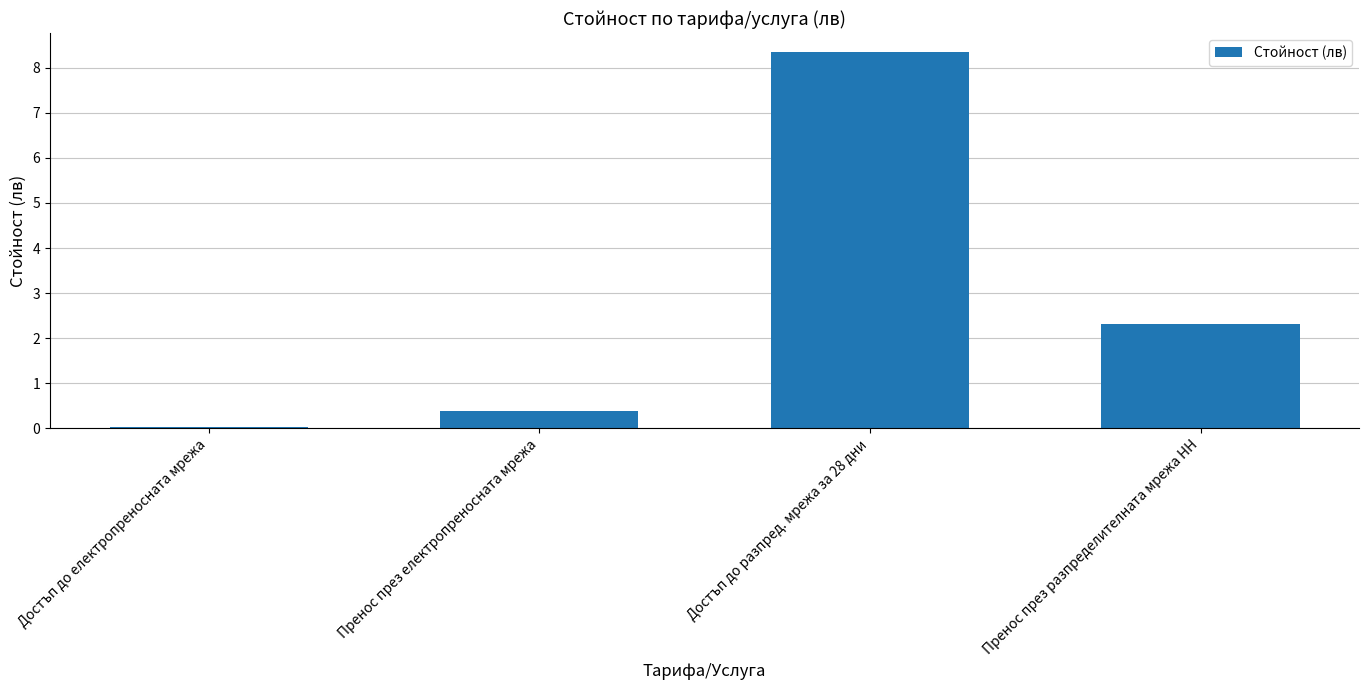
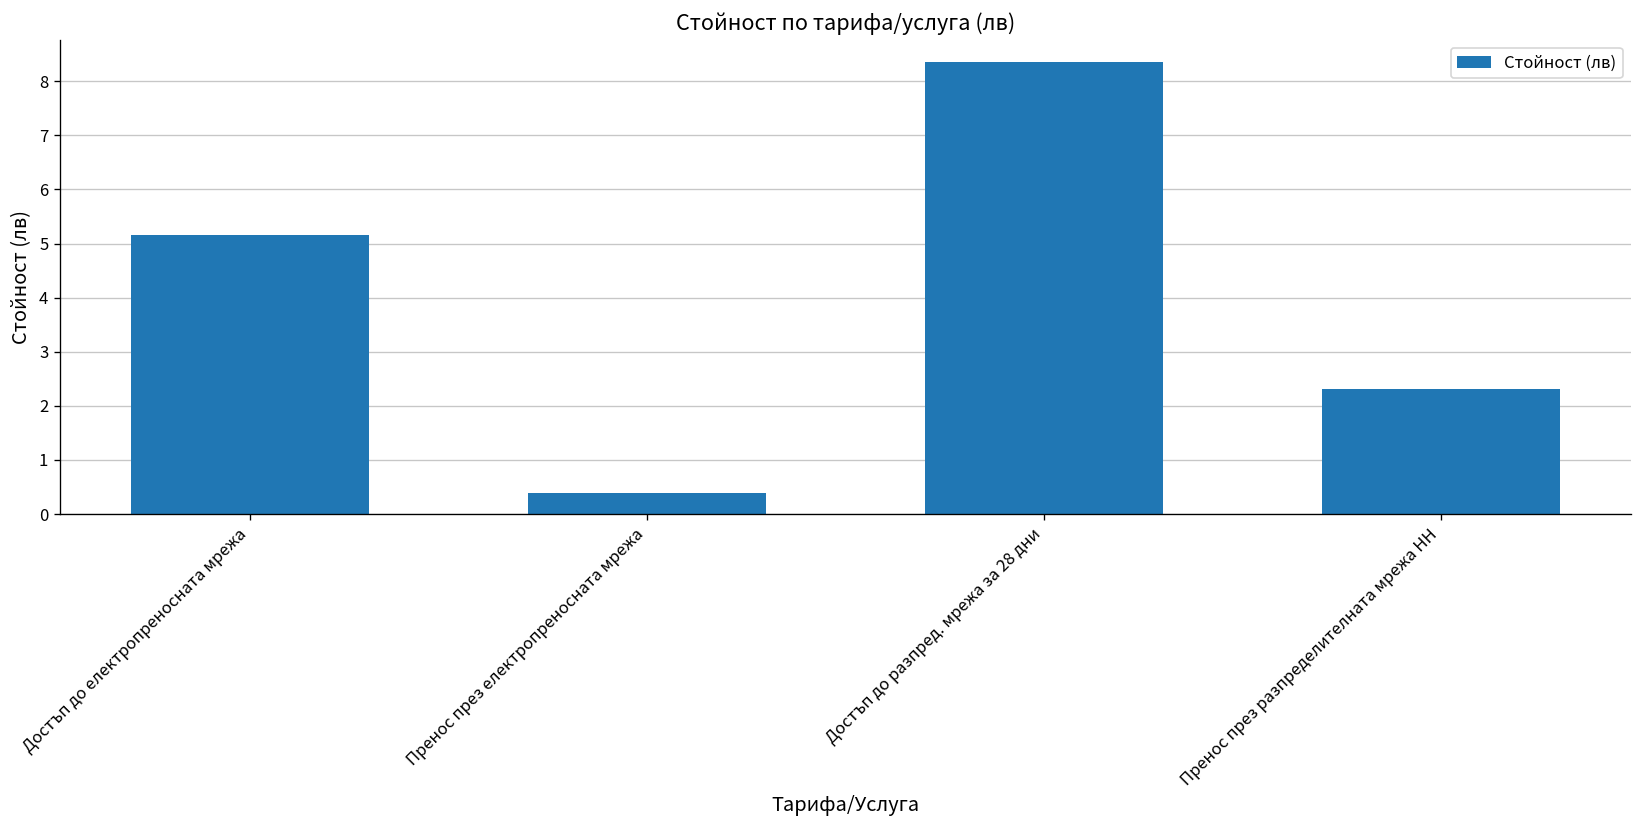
Достъп до електропреносната мрежа: 0.0 -> 5.2
